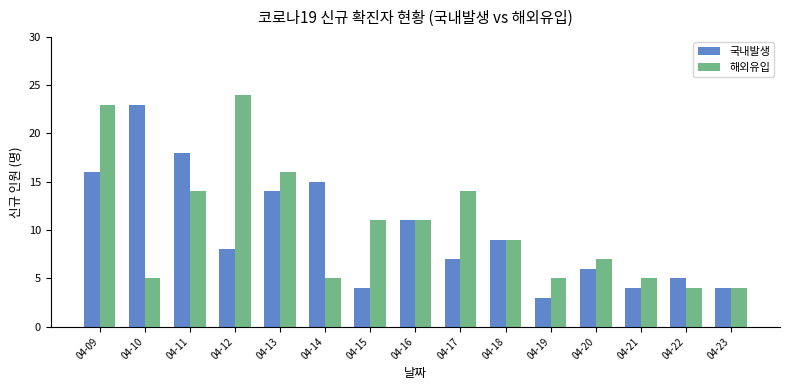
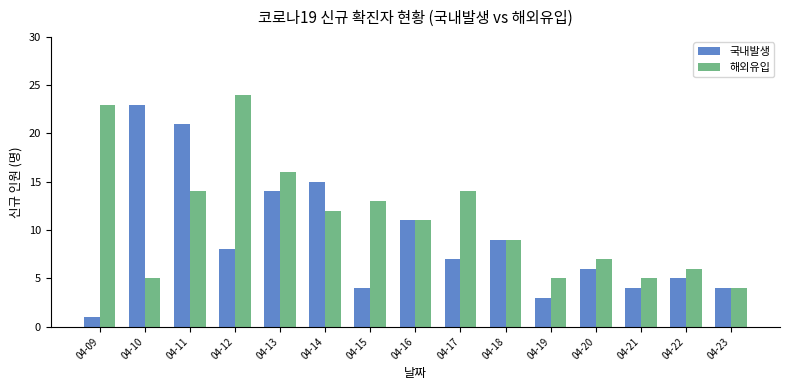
국내발생, 04-09: 16 -> 1
국내발생, 04-11: 18 -> 21
해외유입, 04-14: 5 -> 12
해외유입, 04-15: 11 -> 13
해외유입, 04-22: 4 -> 6
